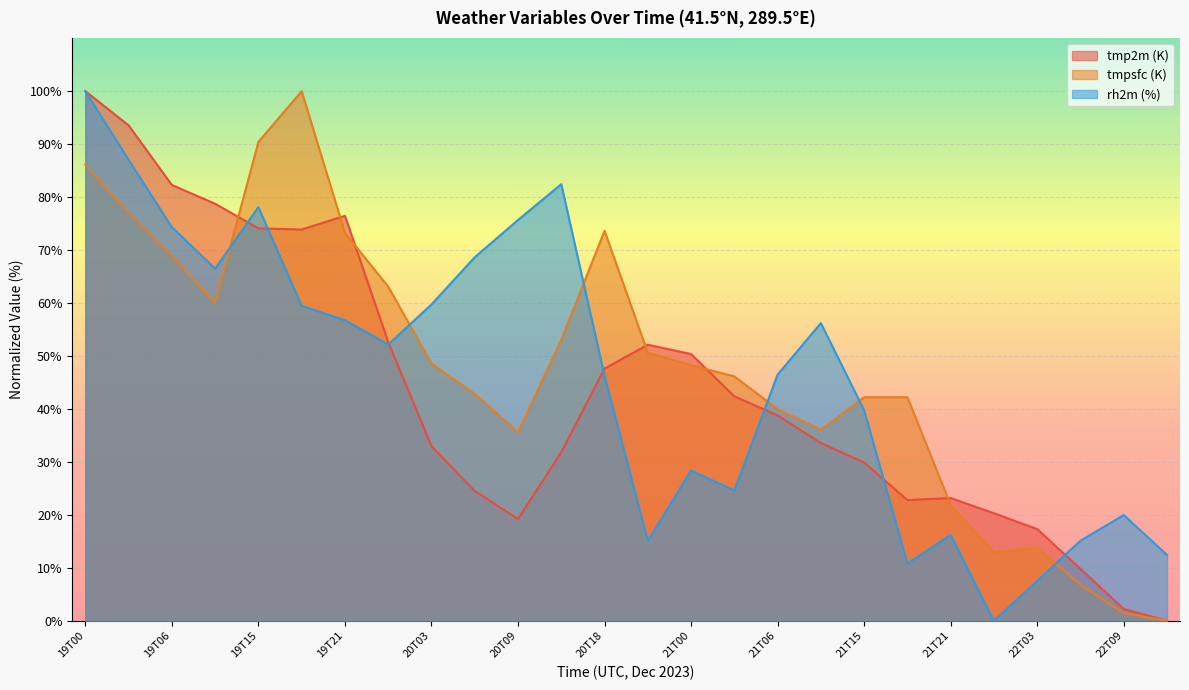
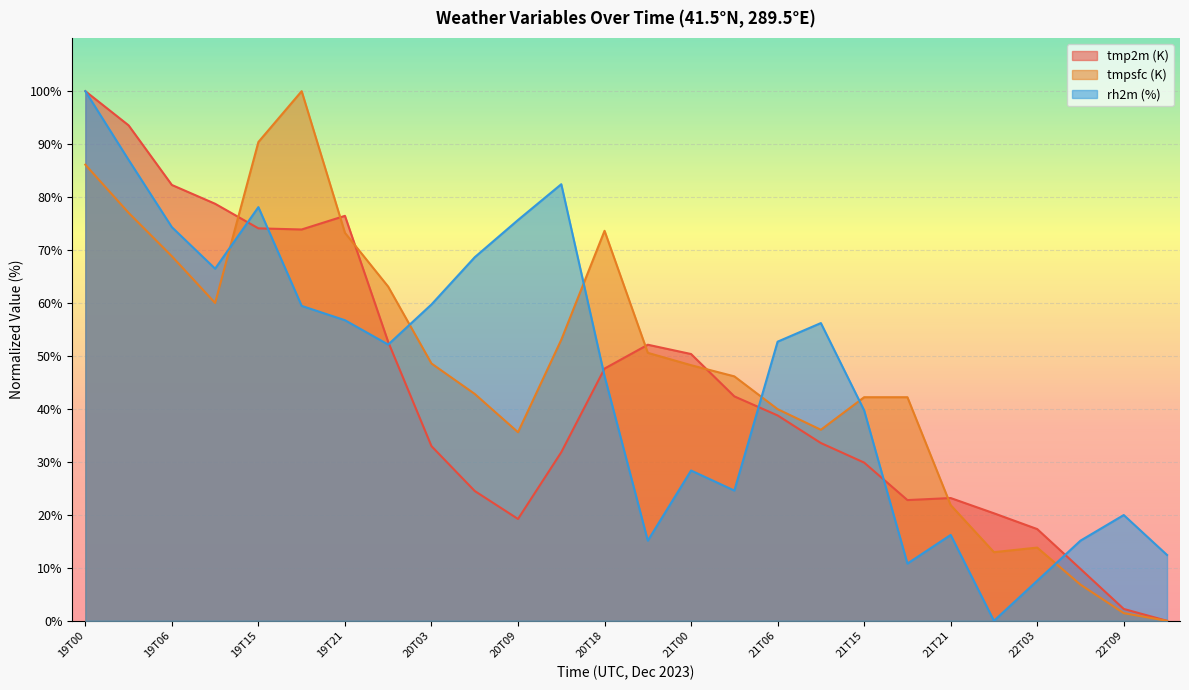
rh2m (%), 21T06: 46% -> 53%
